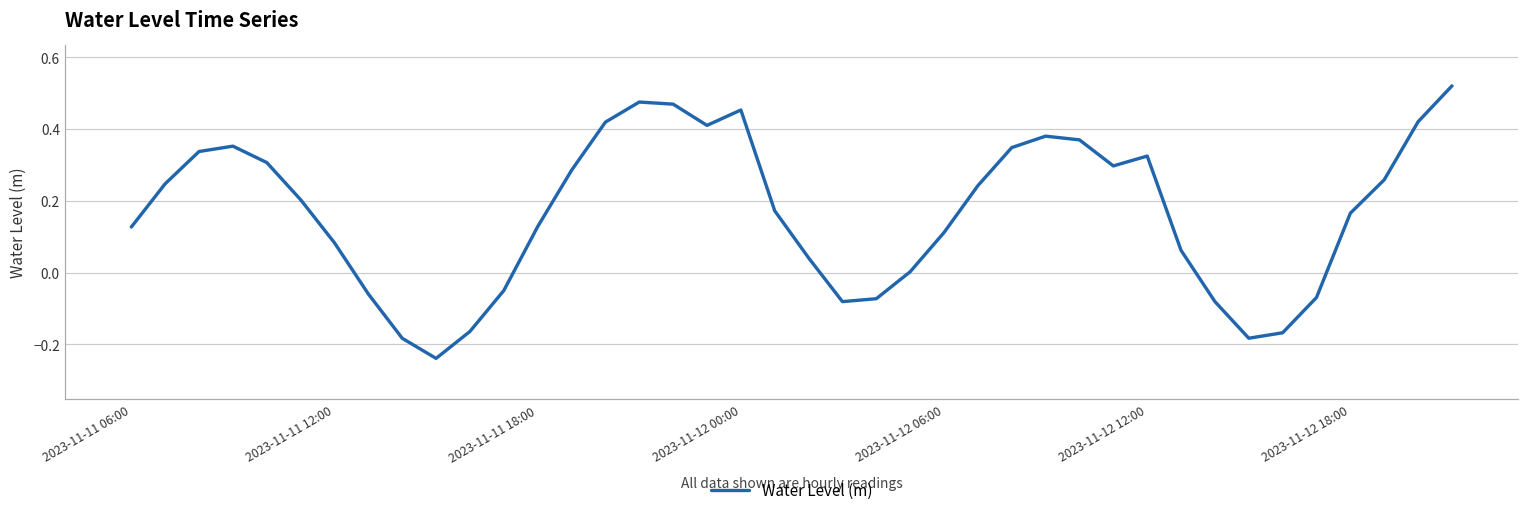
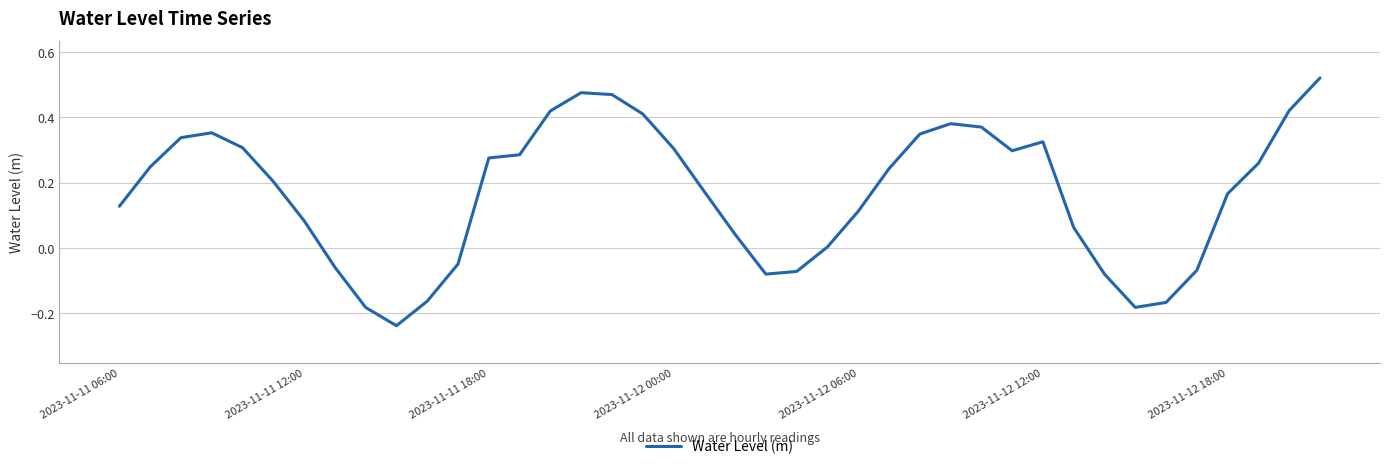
2023-11-11 18:00: 0.13 -> 0.28
2023-11-12 00:00: 0.45 -> 0.30
